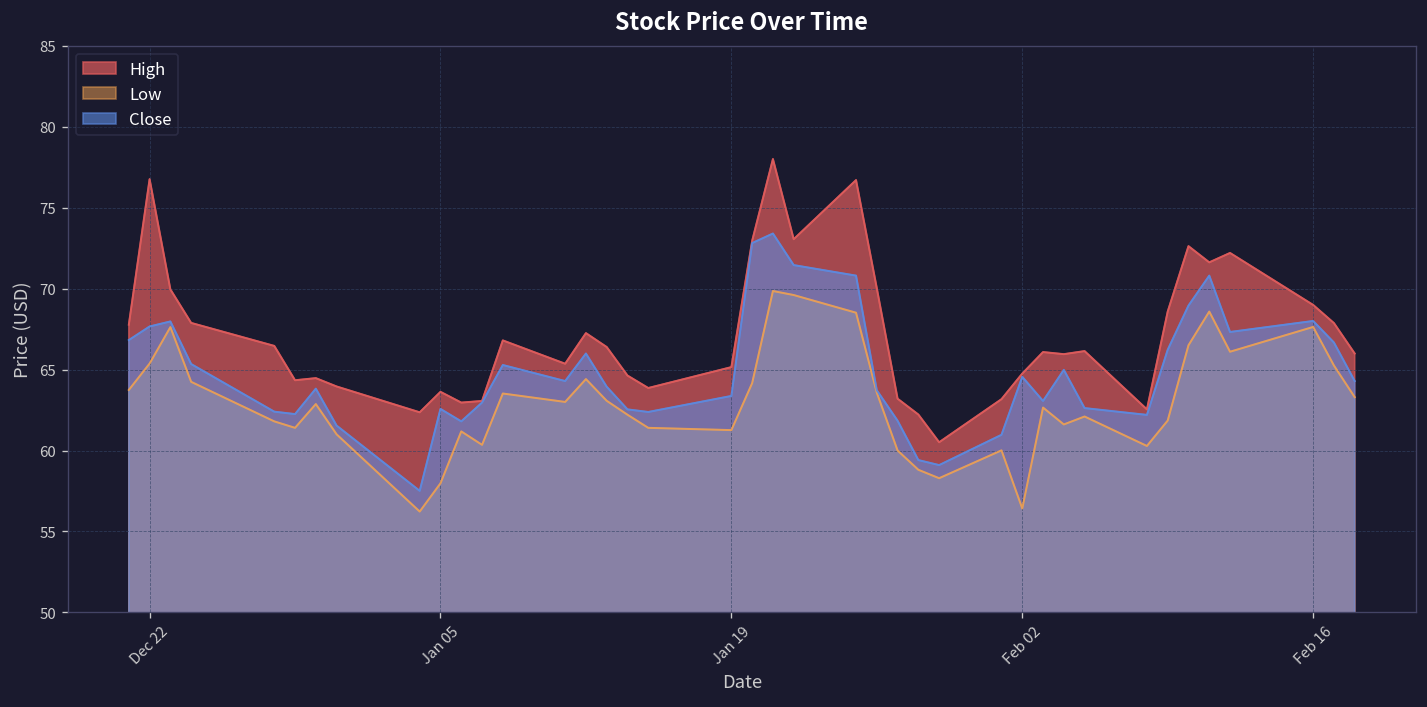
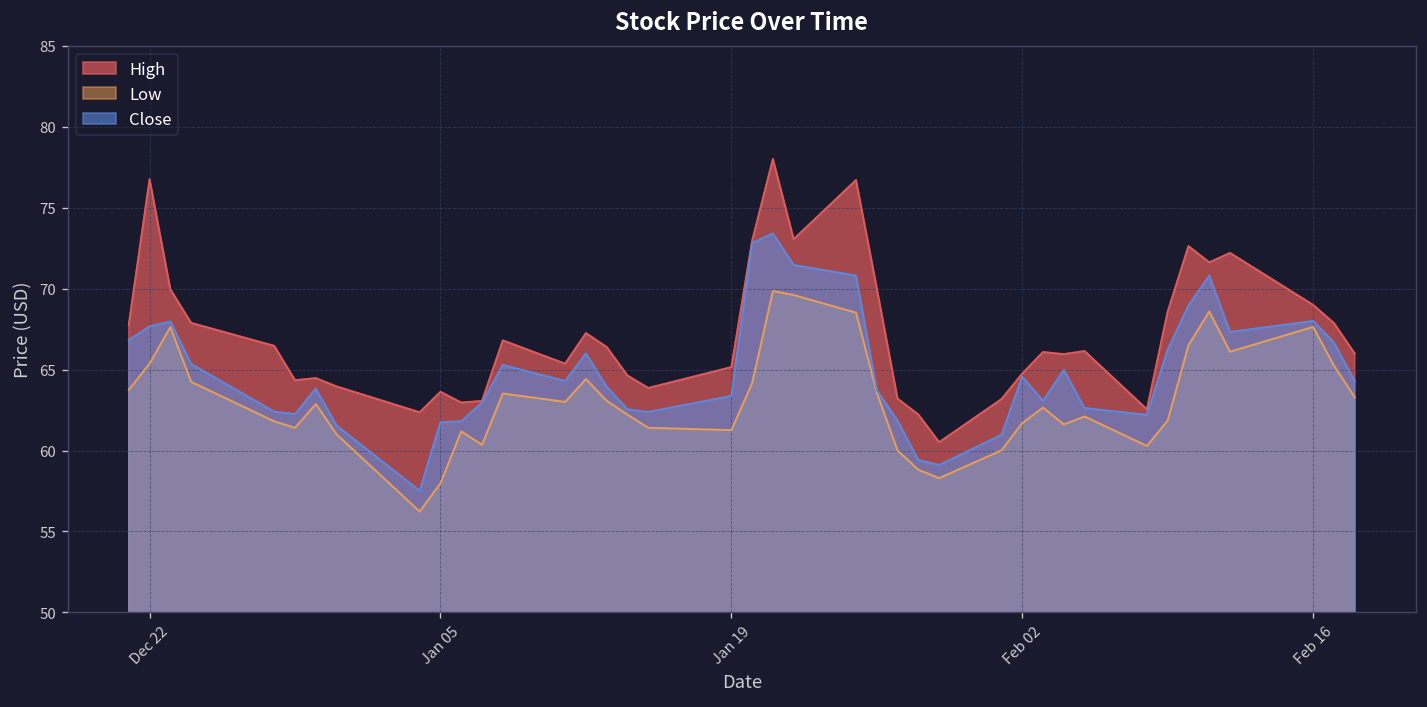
Close, Jan 05: 62.6 -> 61.7
Low, Feb 02: 56.4 -> 61.7
